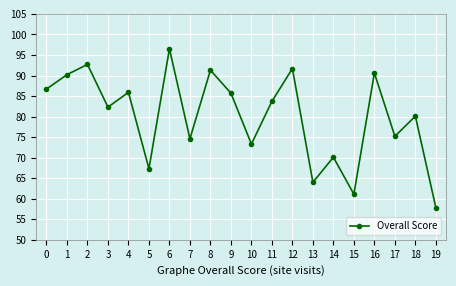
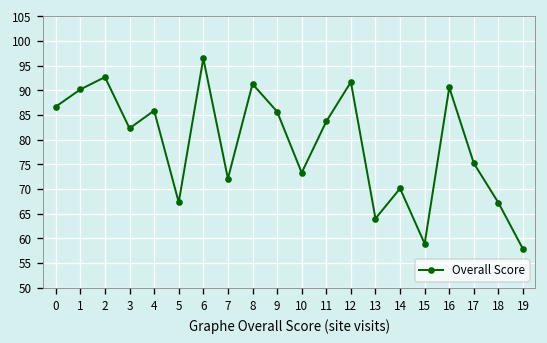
7: 75 -> 72
15: 61 -> 59
18: 80 -> 67
